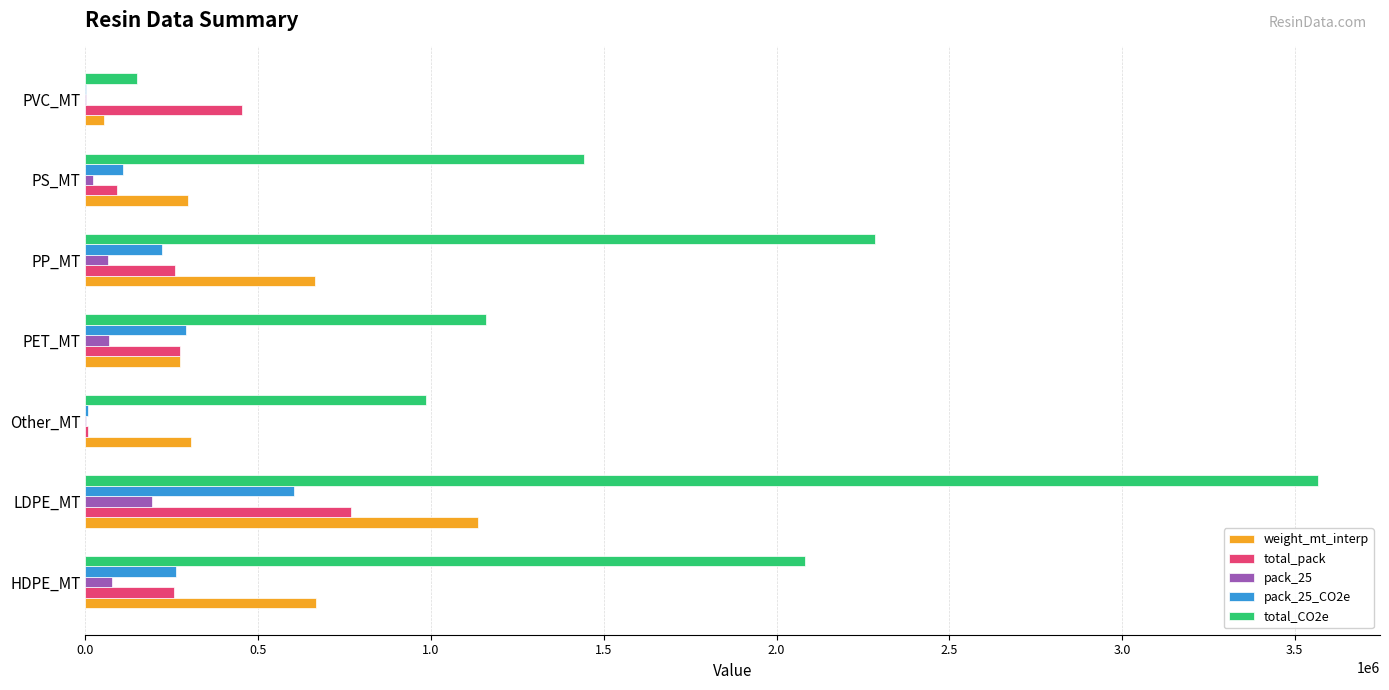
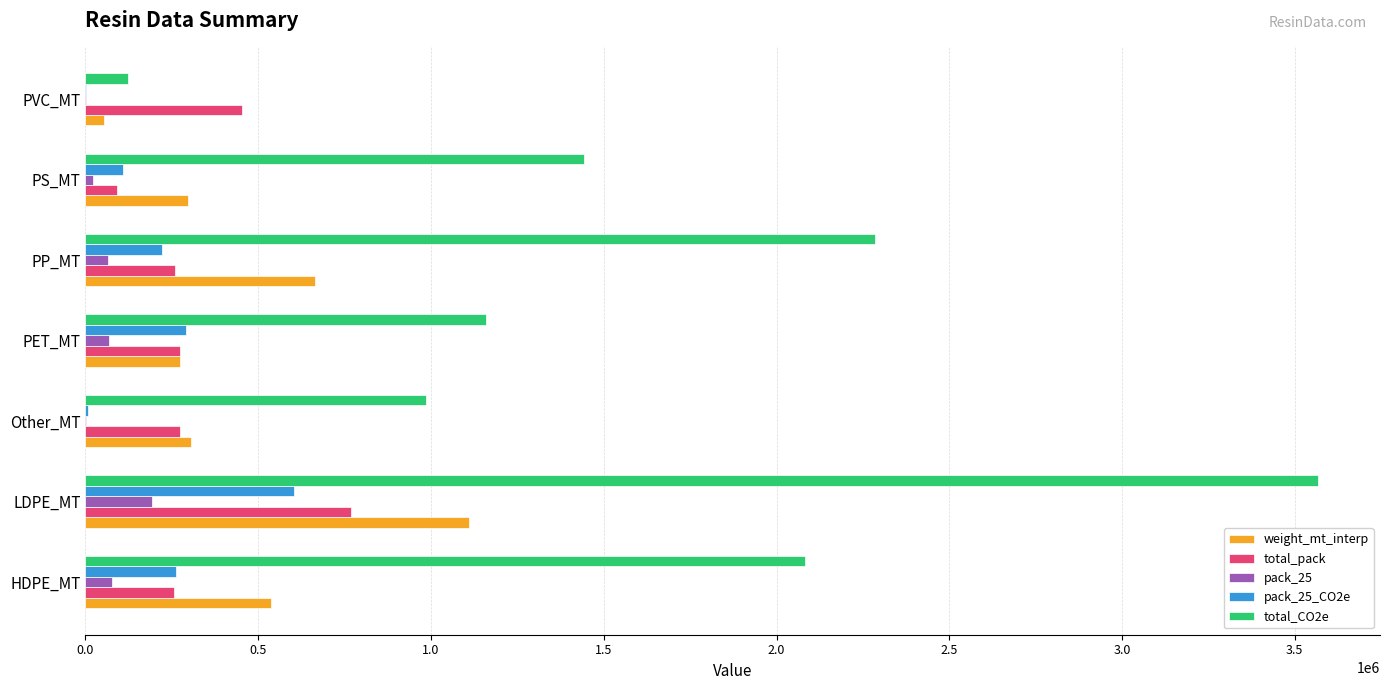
total_CO2e, PVC_MT: 150000 -> 120000
total_pack, Other_MT: 10000 -> 270000
weight_mt_interp, LDPE_MT: 1140000 -> 1110000
weight_mt_interp, HDPE_MT: 670000 -> 540000
